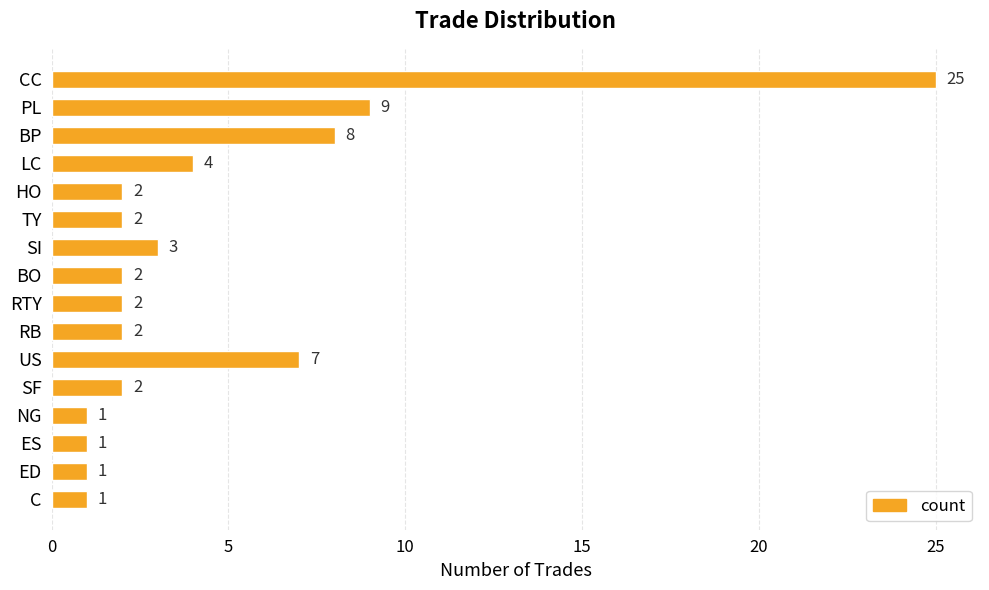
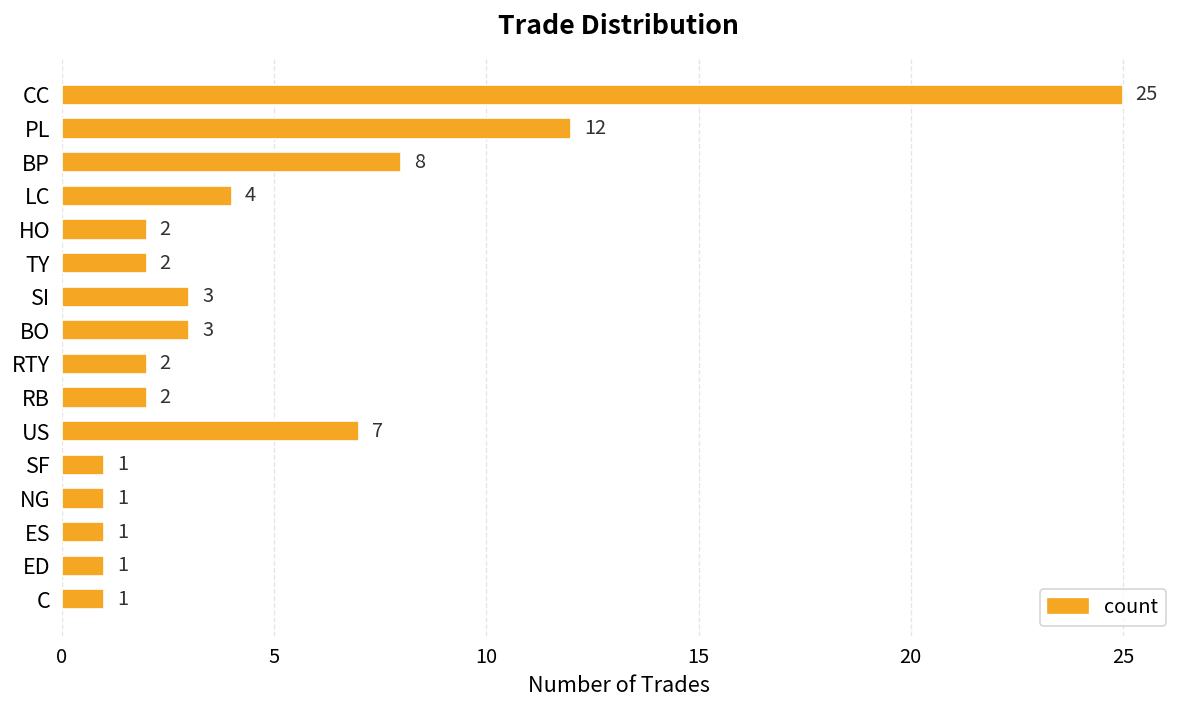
PL: 9 -> 12
BO: 2 -> 3
SF: 2 -> 1
